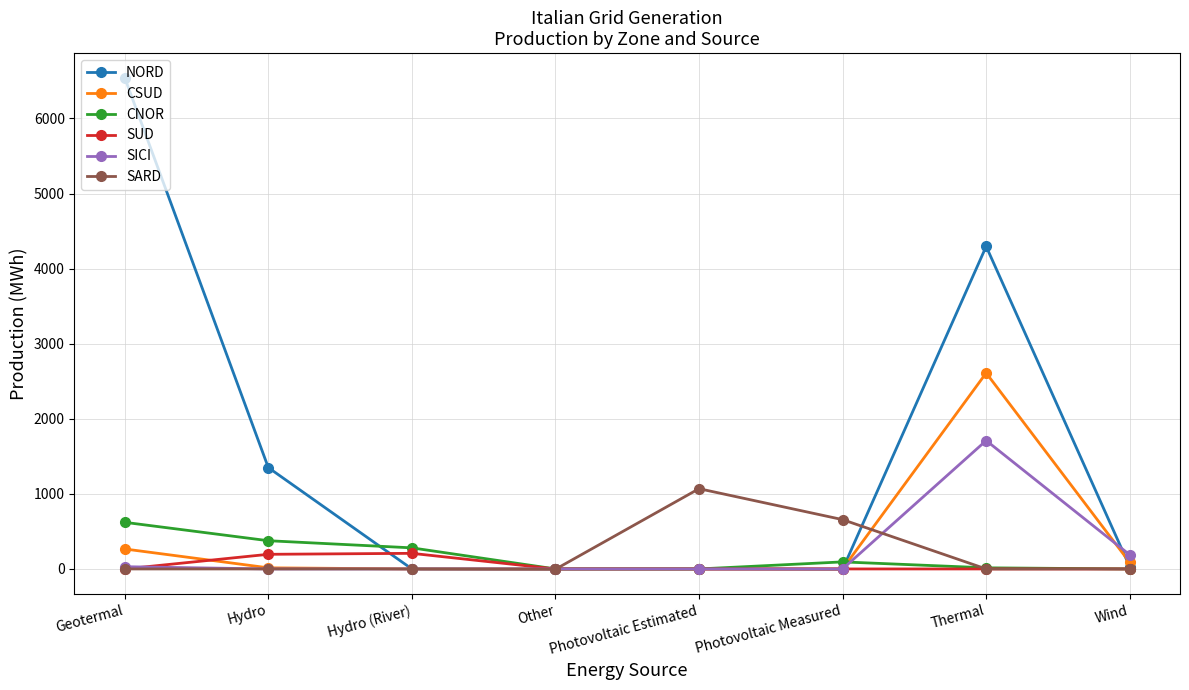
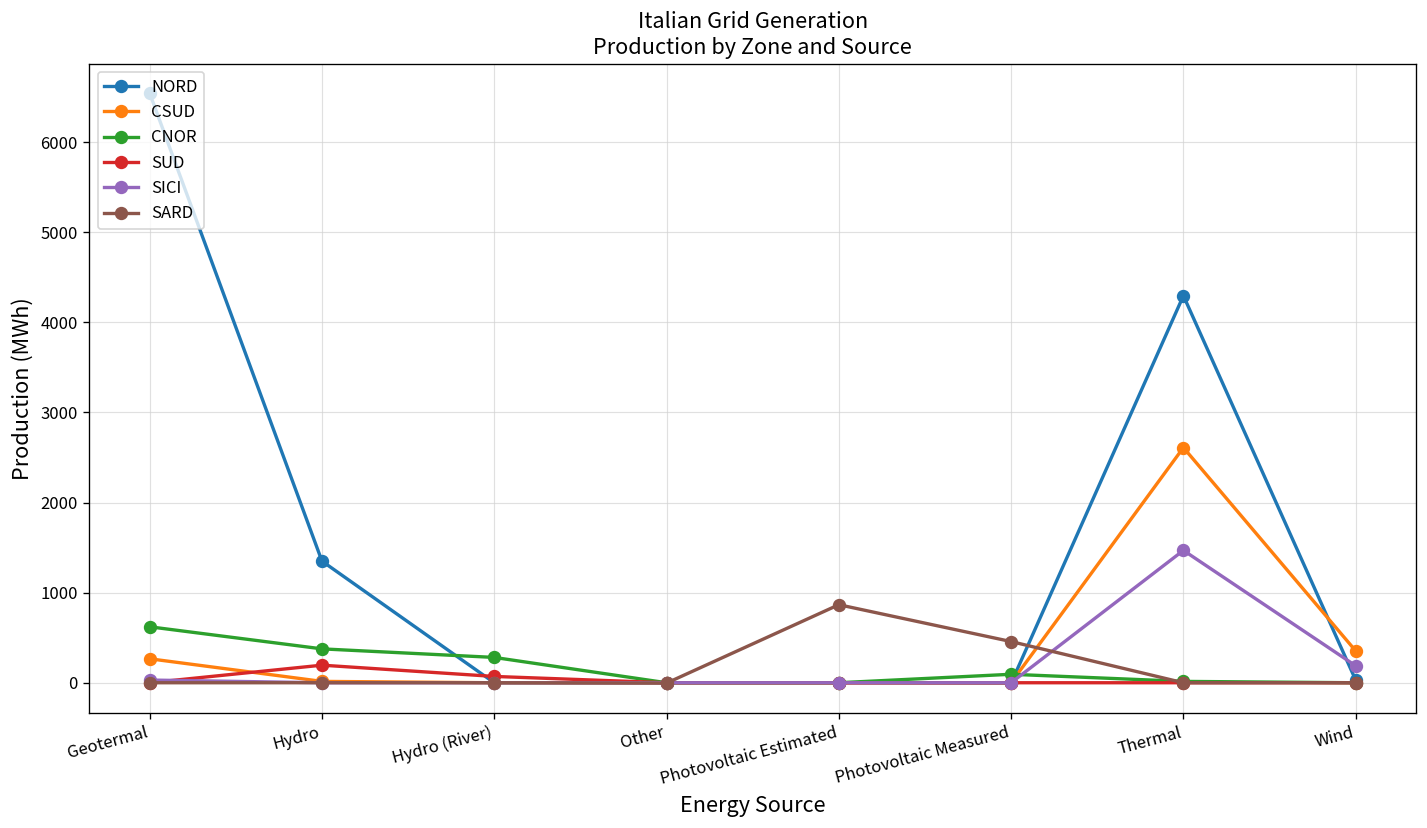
SUD, Hydro (River): 200 -> 100
SARD, Photovoltaic Estimated: 1100 -> 900
SARD, Photovoltaic Measured: 700 -> 500
SICI, Thermal: 1700 -> 1500
CSUD, Wind: 100 -> 400
